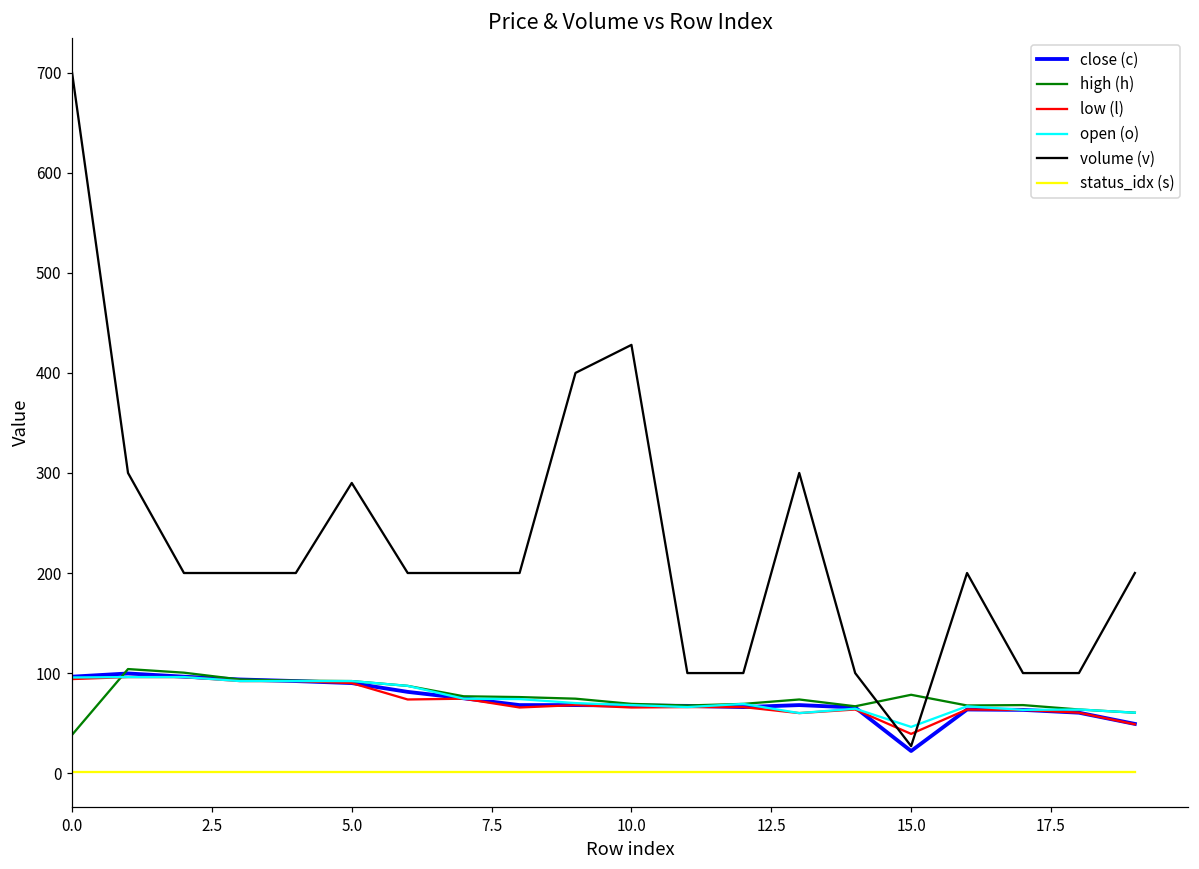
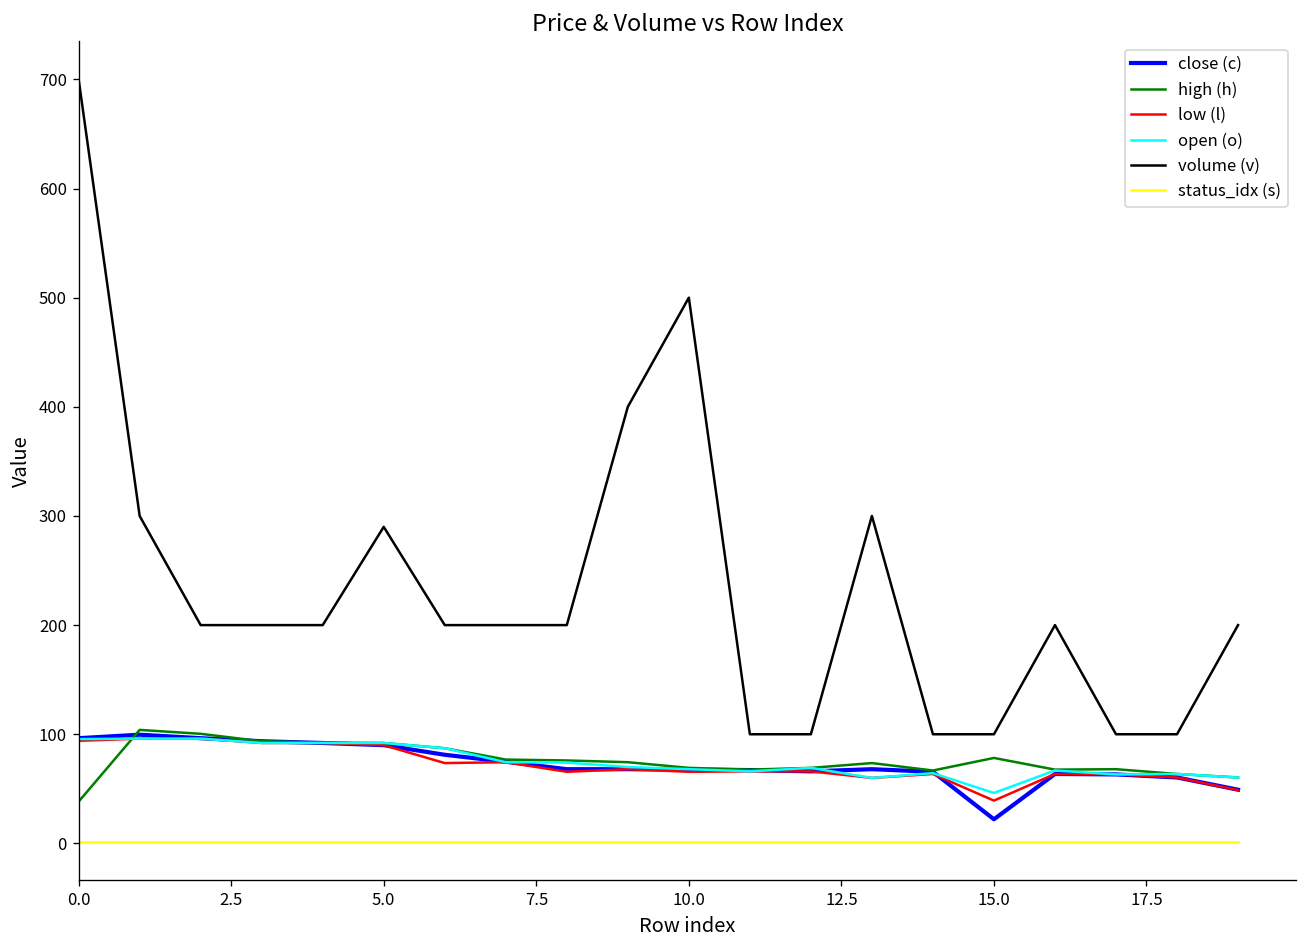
volume (v), 10.0: 430 -> 500
volume (v), 15.0: 30 -> 100
